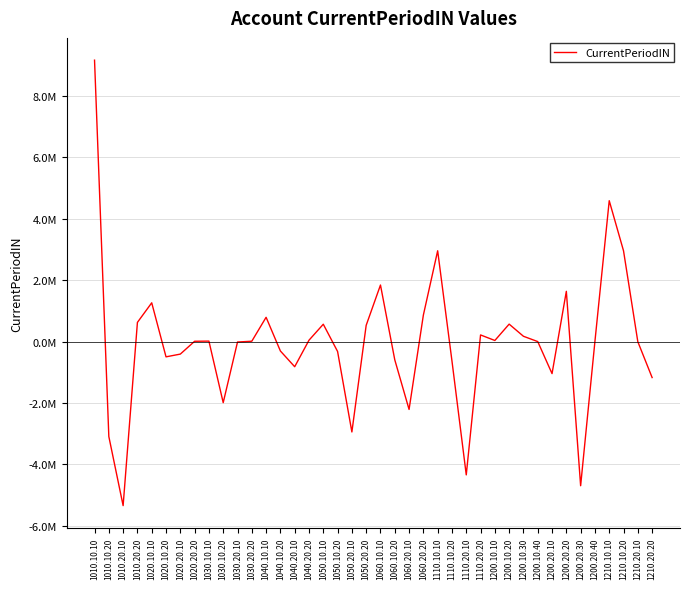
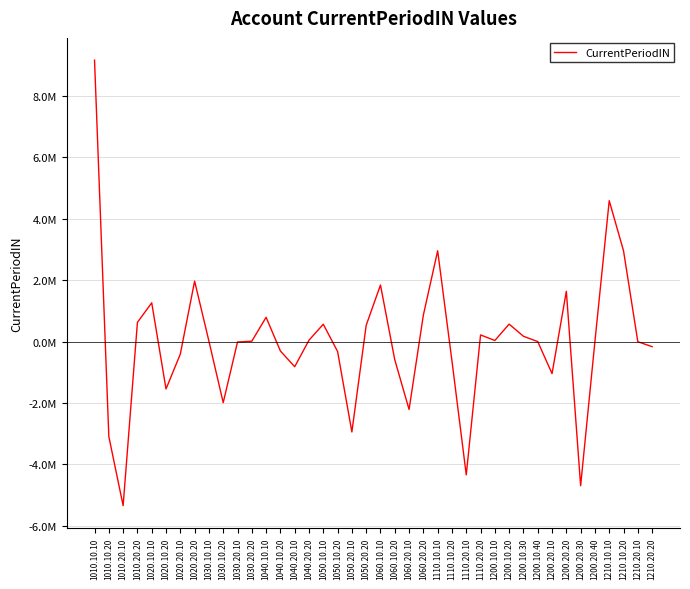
1020.10.20: -500000 -> -1500000
1020.20.20: 0 -> 2000000
1210.20.20: -1200000 -> -200000
